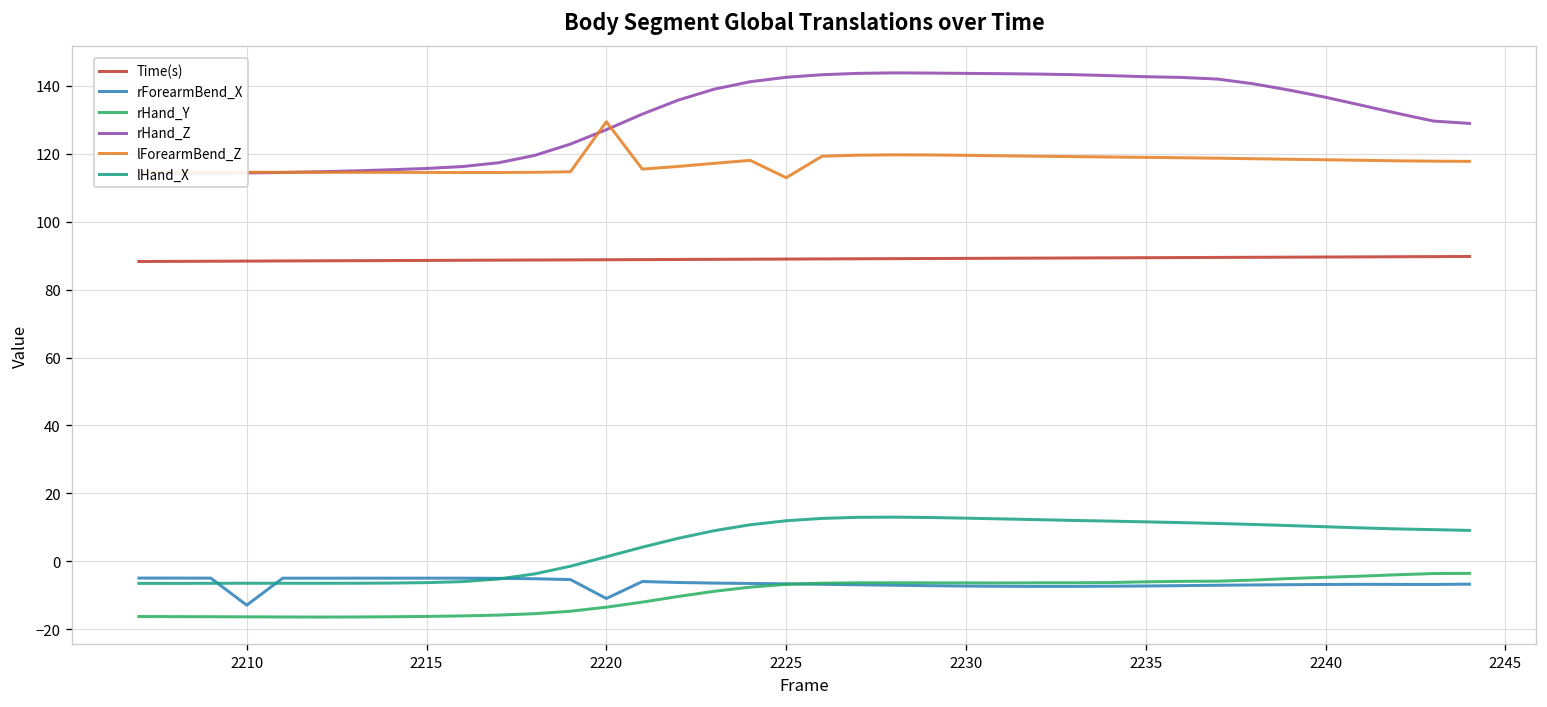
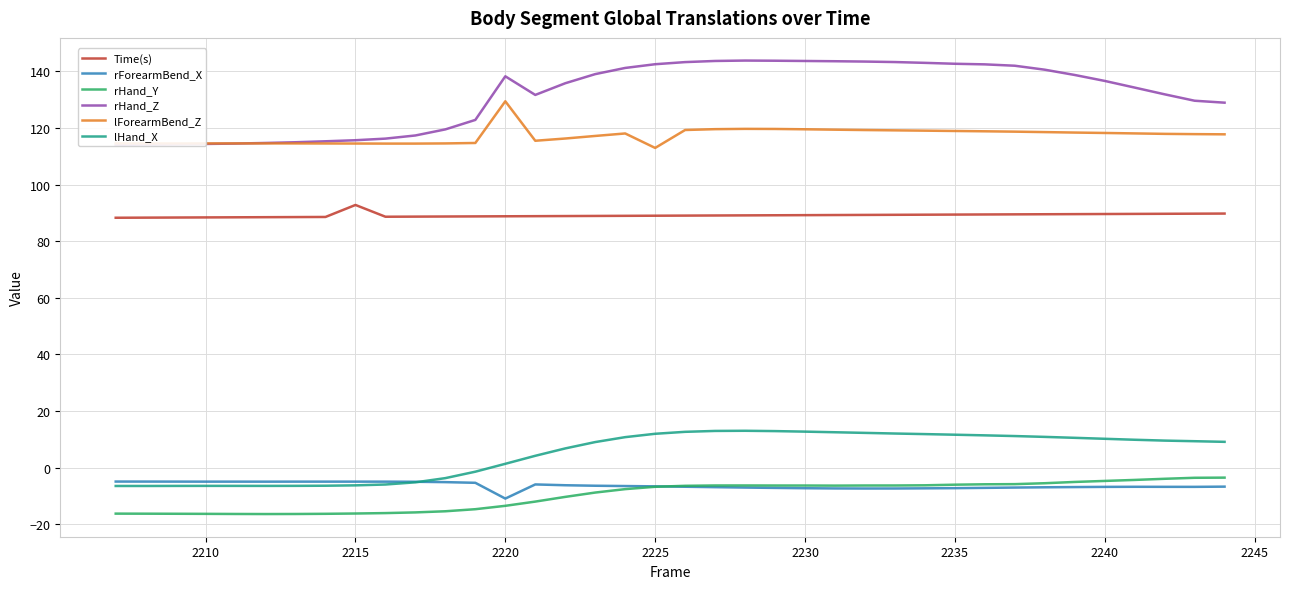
rForearmBend_X, 2210: -13 -> -5
Time(s), 2215: 89 -> 93
rHand_Z, 2220: 127 -> 138
